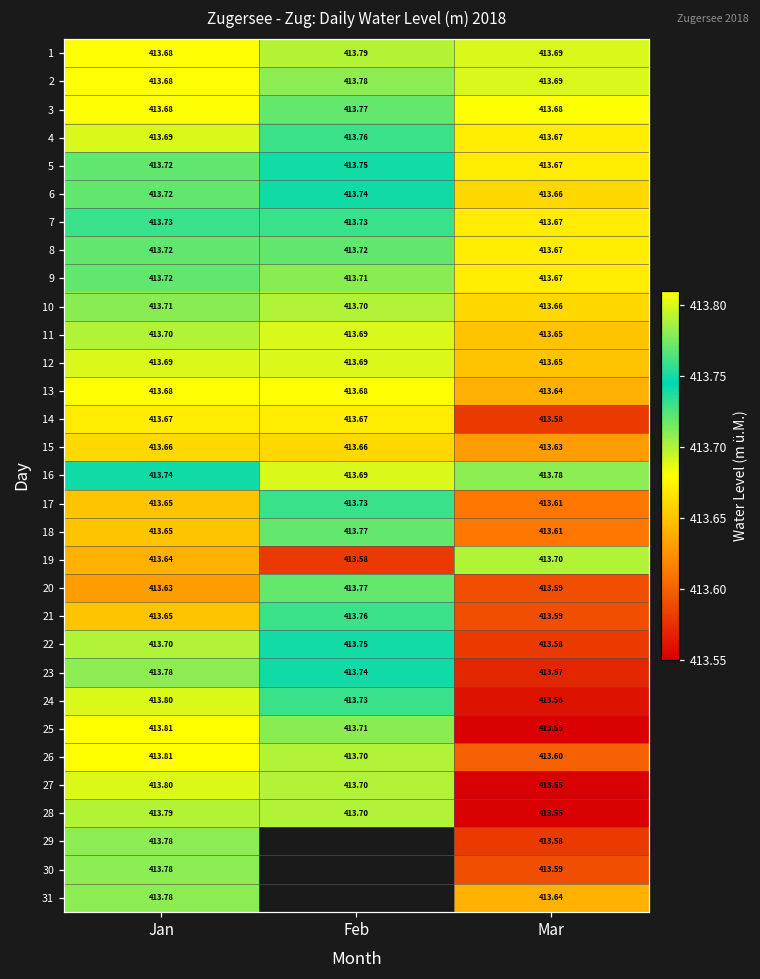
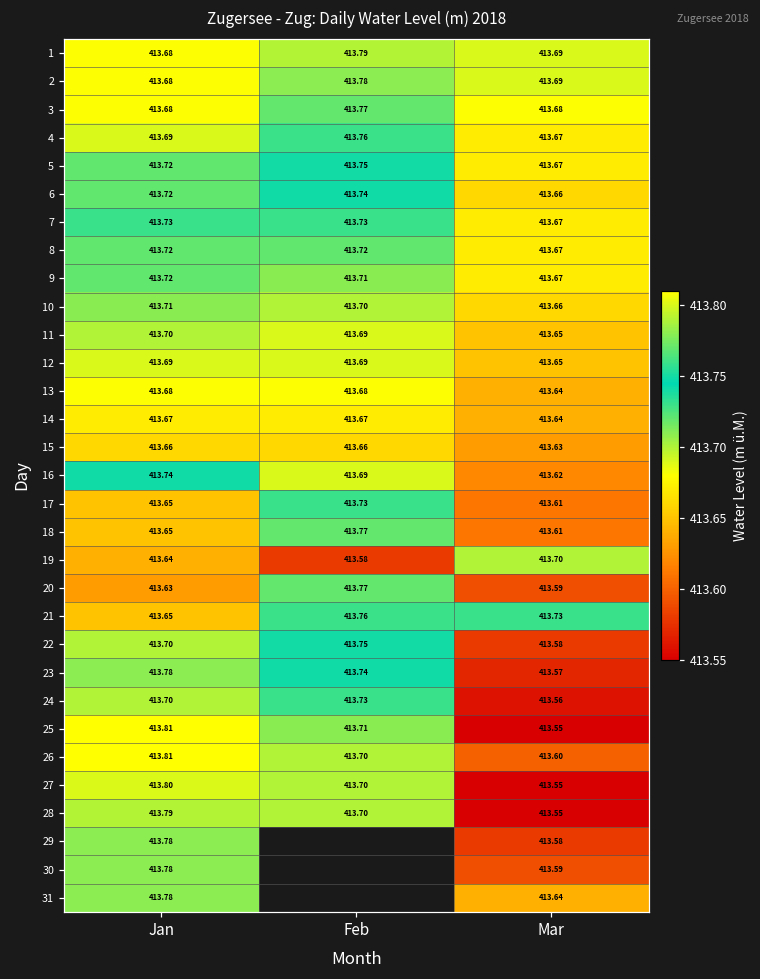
14, Mar: 413.58 -> 413.64
16, Mar: 413.78 -> 413.62
21, Mar: 413.59 -> 413.73
24, Jan: 413.80 -> 413.70
